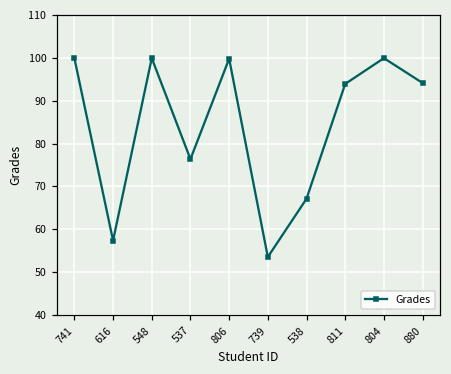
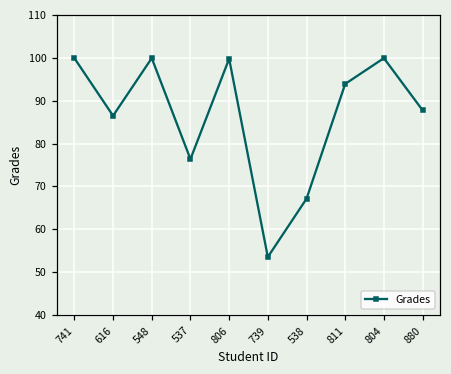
616: 57 -> 87
880: 94 -> 88
